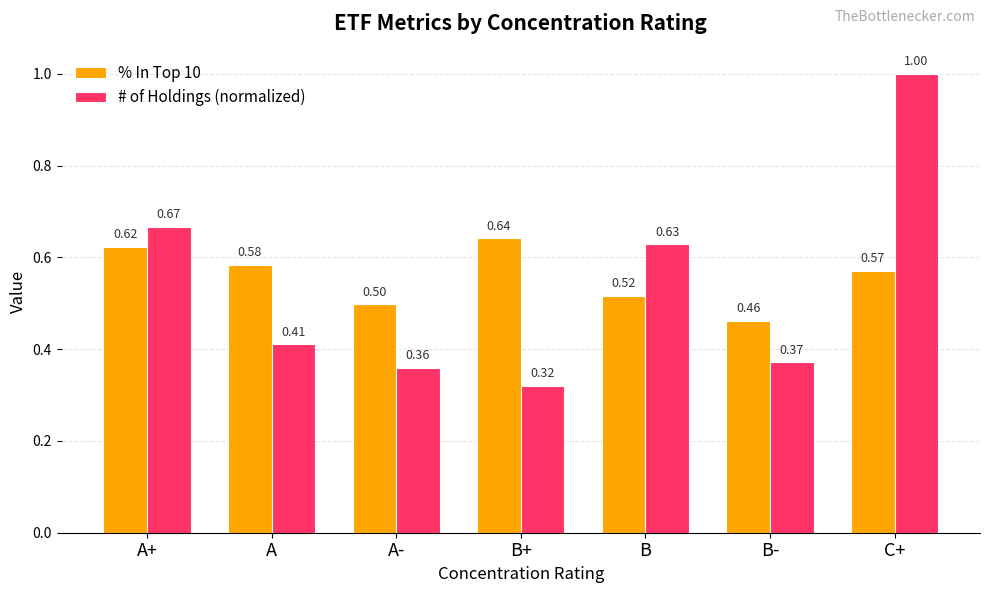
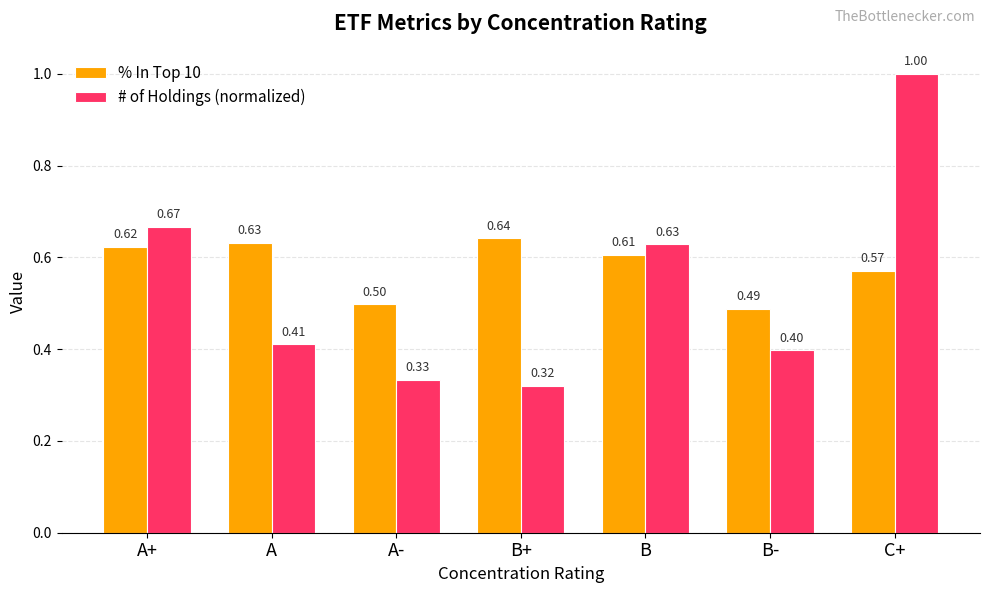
% In Top 10, A: 0.58 -> 0.63
# of Holdings (normalized), A-: 0.36 -> 0.33
% In Top 10, B: 0.52 -> 0.61
% In Top 10, B-: 0.46 -> 0.49
# of Holdings (normalized), B-: 0.37 -> 0.40
